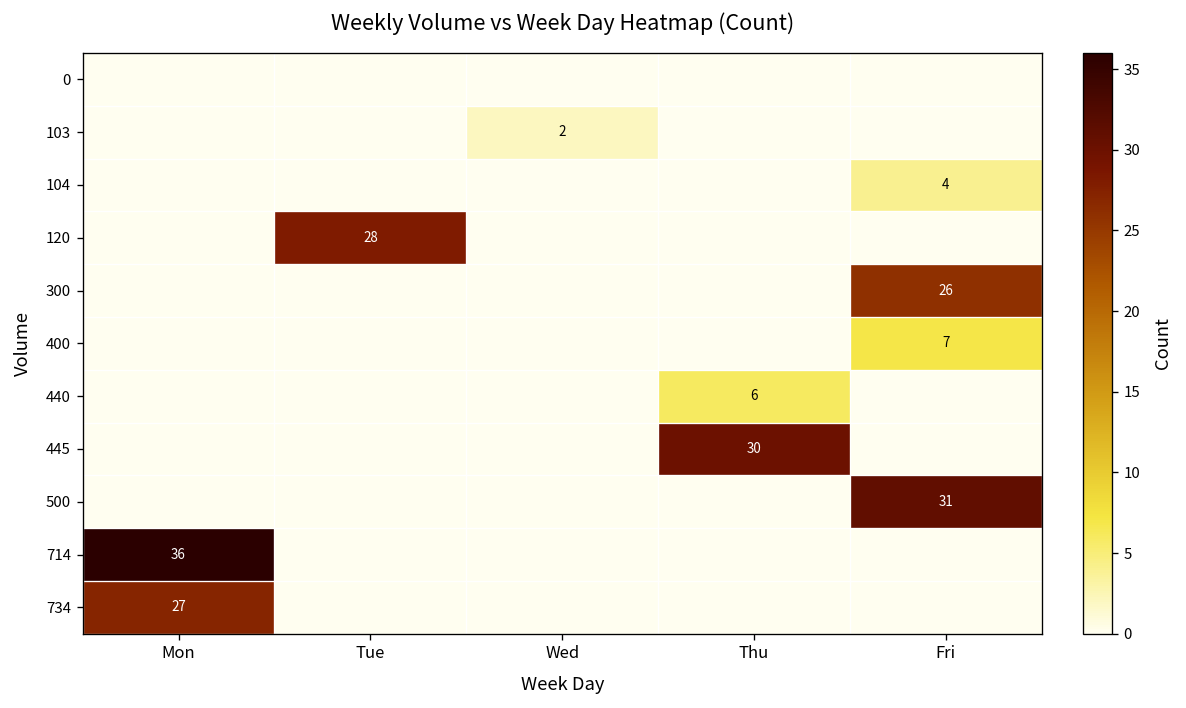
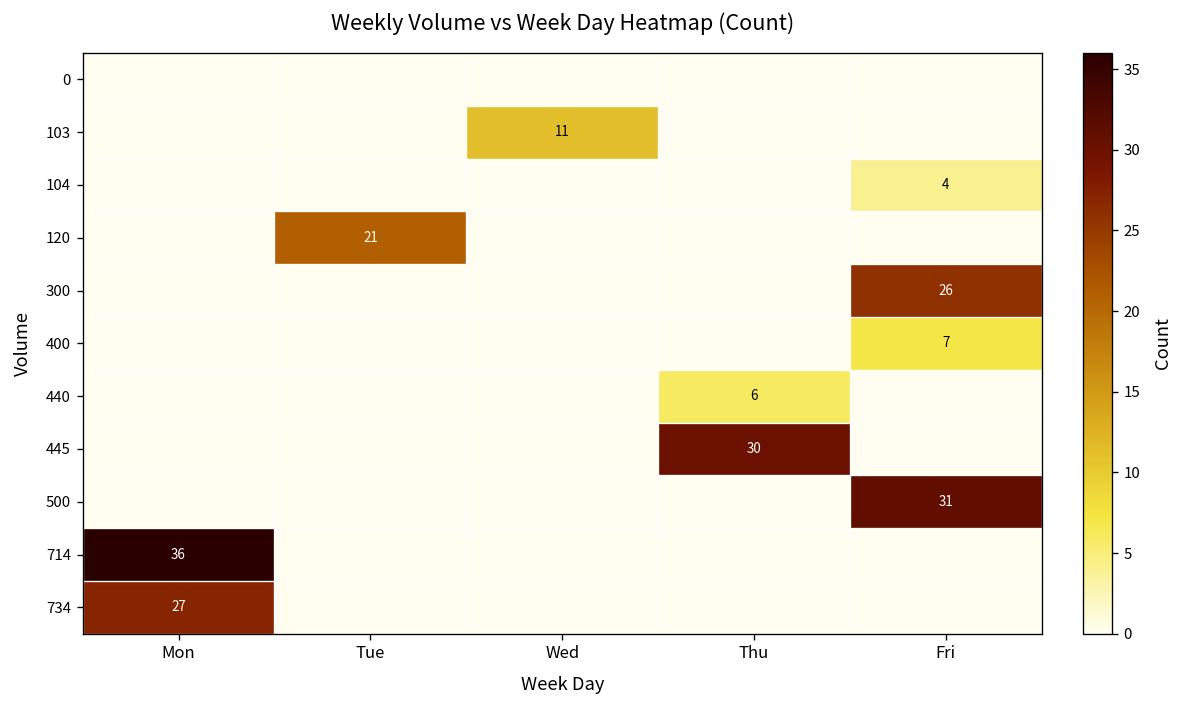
103, Wed: 2 -> 11
120, Tue: 28 -> 21
